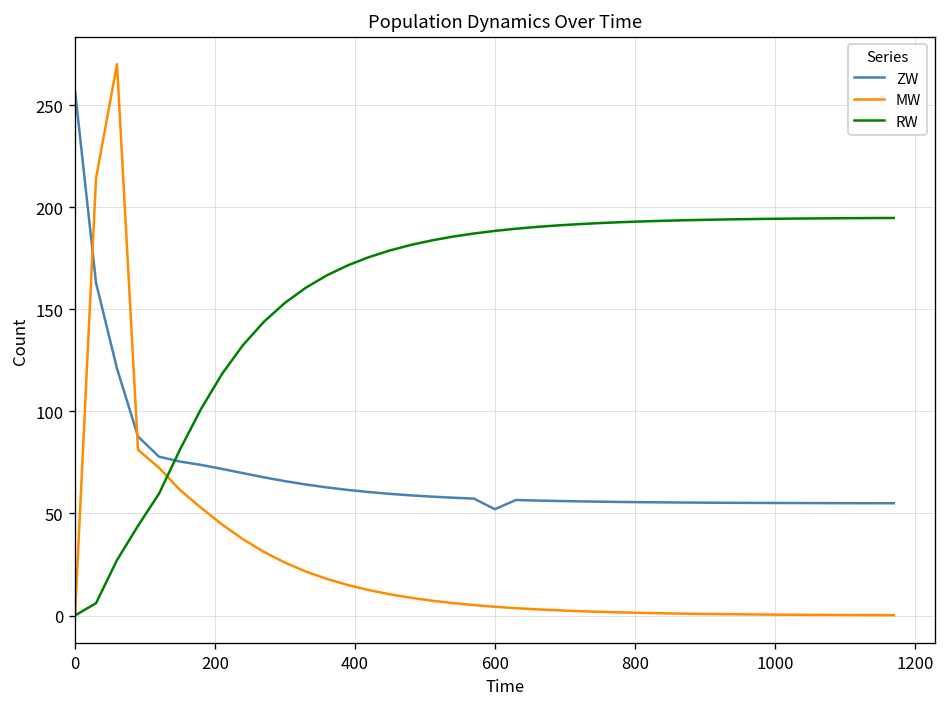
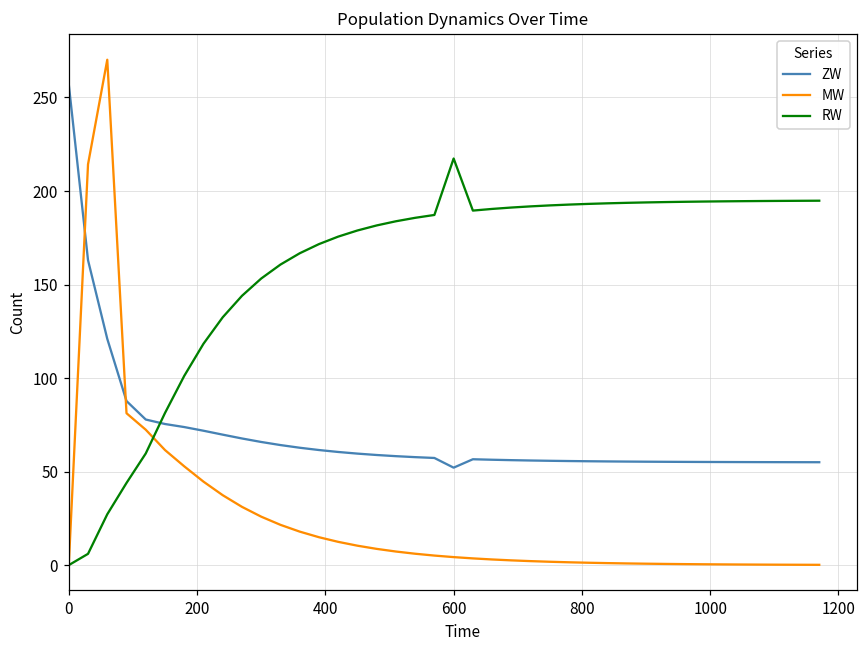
RW, 600: 188 -> 217
